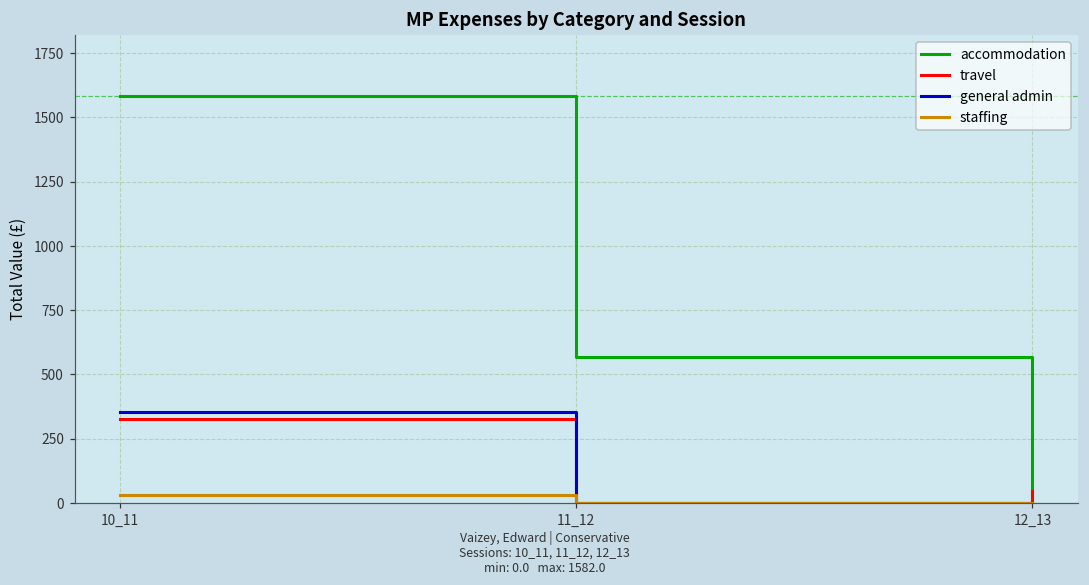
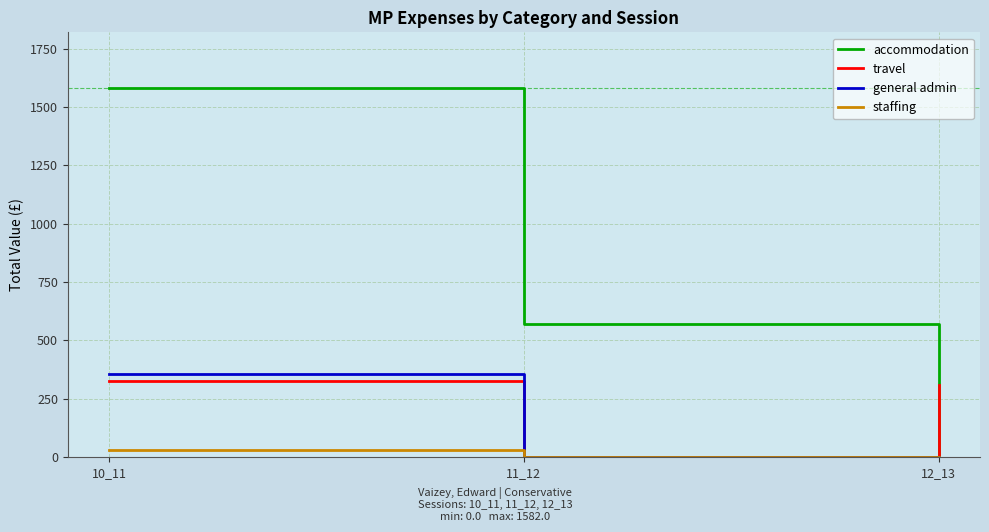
travel, 12_13: 50 -> 310
